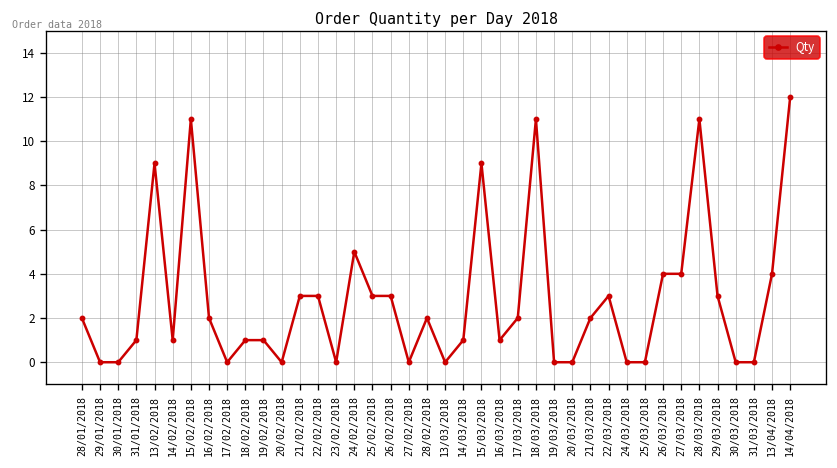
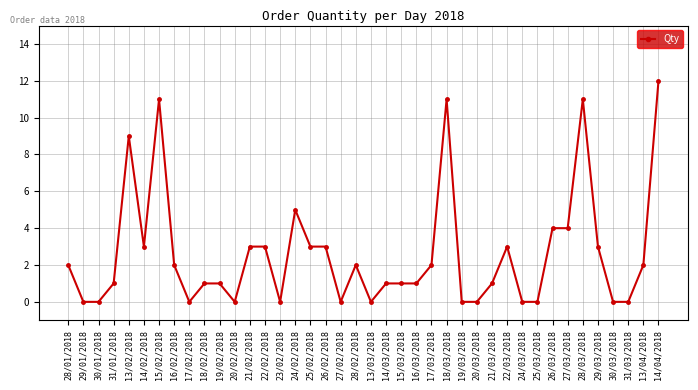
14/02/2018: 1 -> 3
15/03/2018: 9 -> 1
21/03/2018: 2 -> 1
13/04/2018: 4 -> 2
